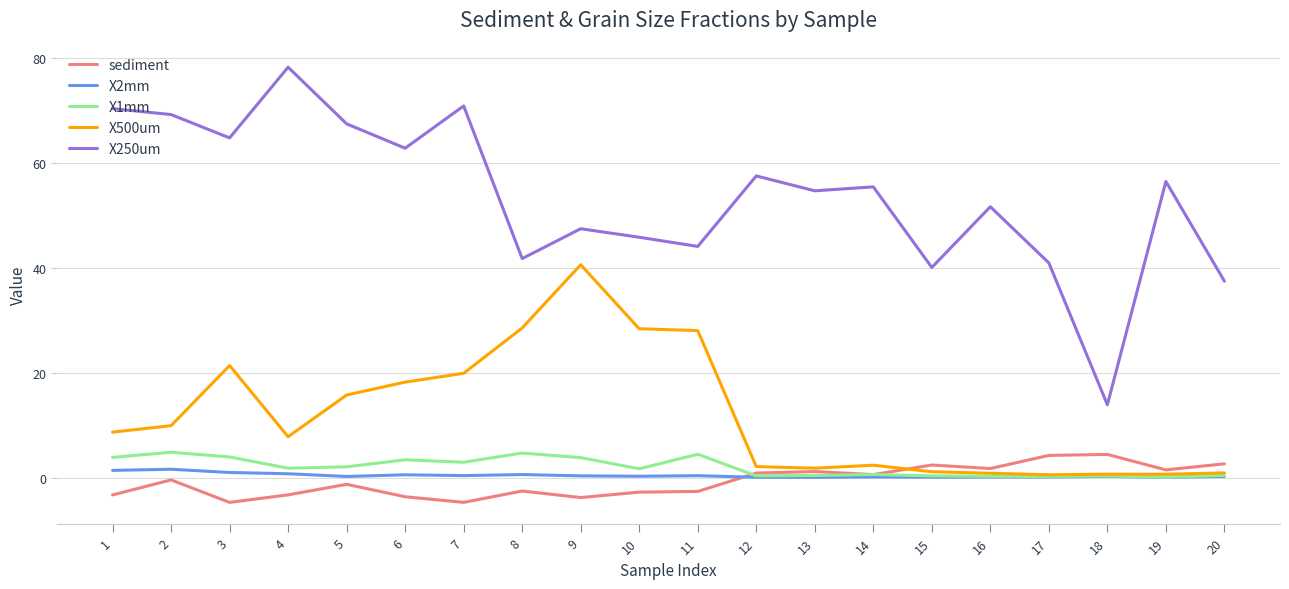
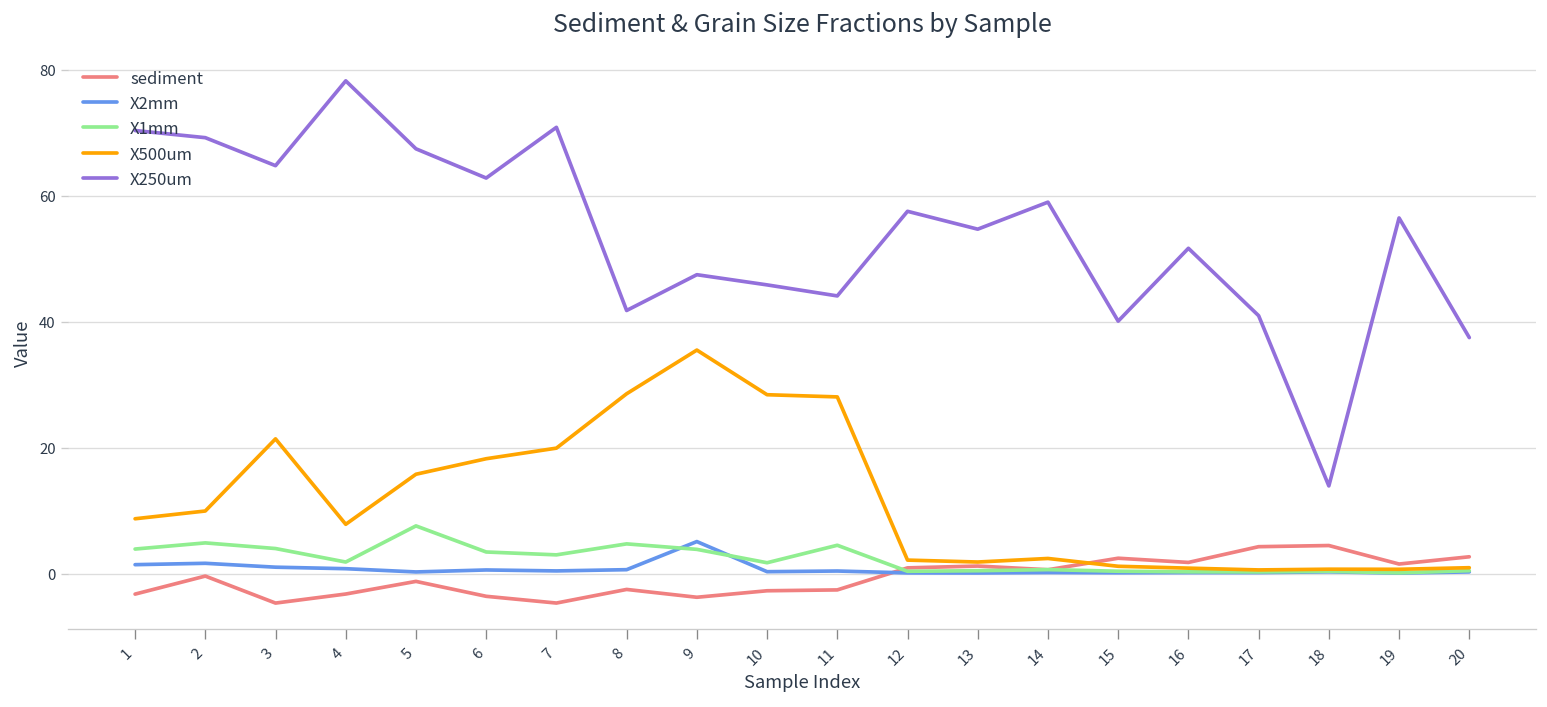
X1mm, 5: 2 -> 8
X2mm, 9: 0 -> 5
X500um, 9: 41 -> 35
X250um, 14: 55 -> 59
